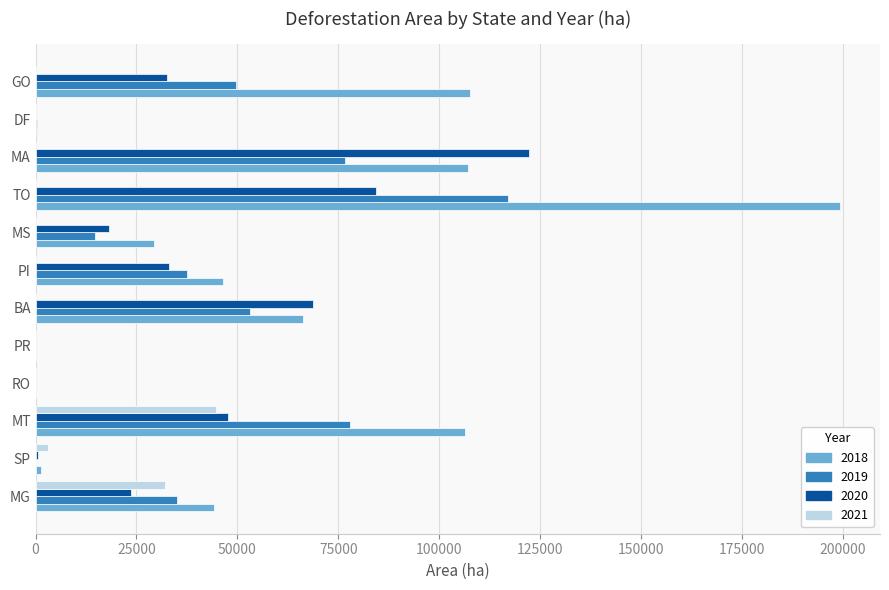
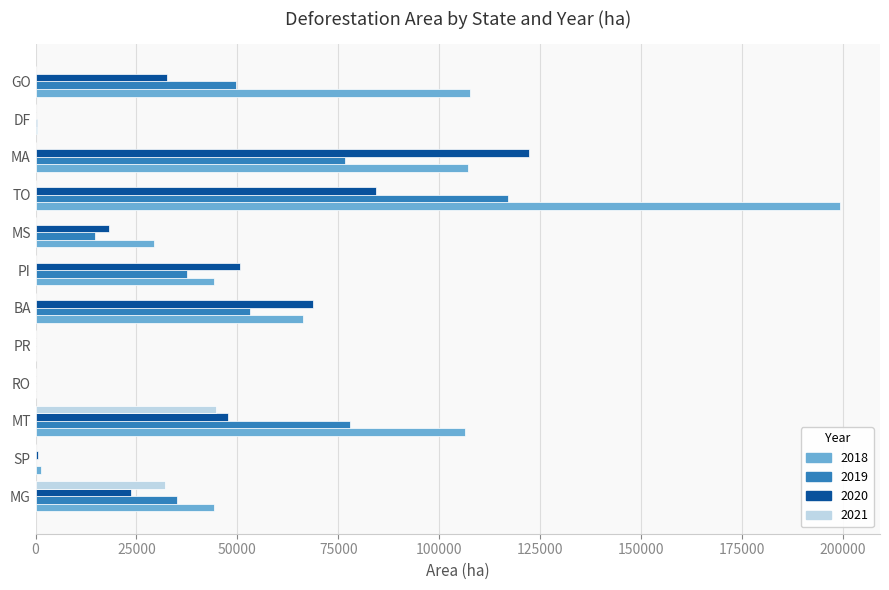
2020, PI: 33000 -> 51000
2018, PI: 46000 -> 44000
2021, SP: 3000 -> 0
